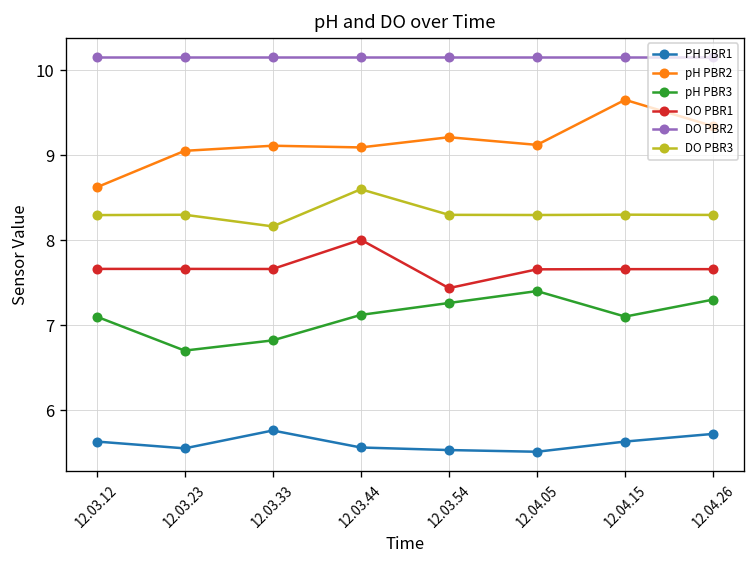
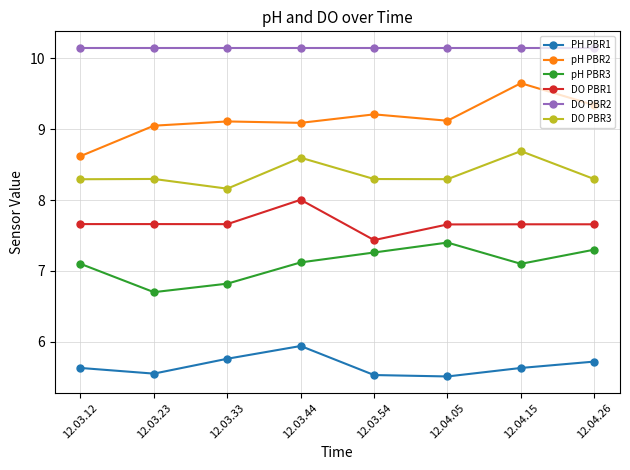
PH PBR1, 12.03.44: 5.6 -> 5.9
DO PBR3, 12.04.15: 8.3 -> 8.7
